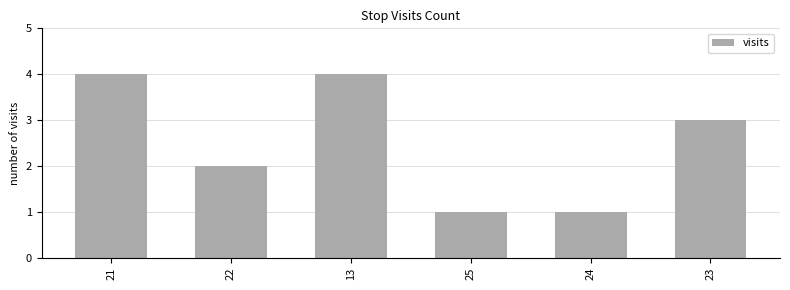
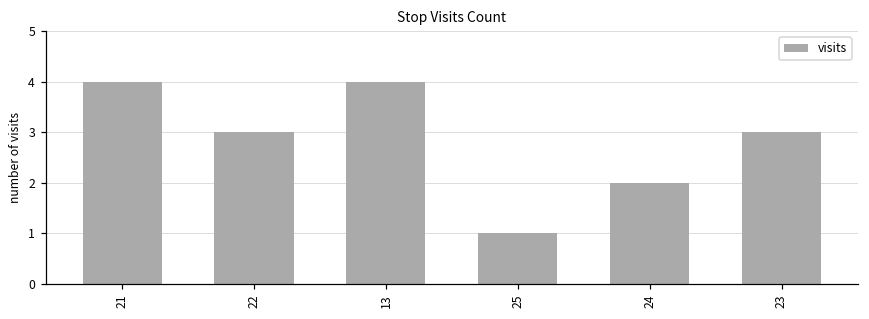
22: 2 -> 3
24: 1 -> 2
